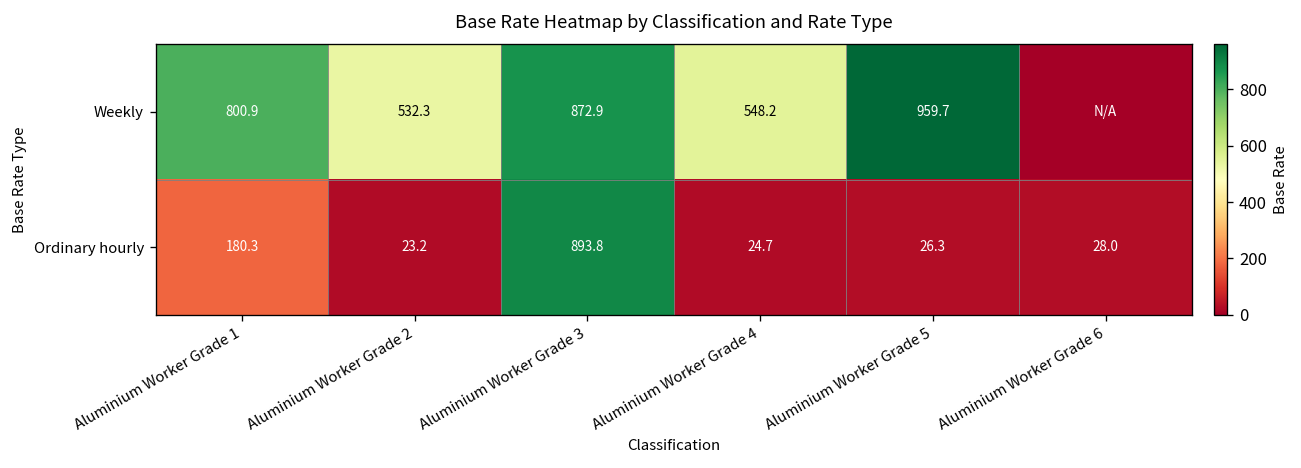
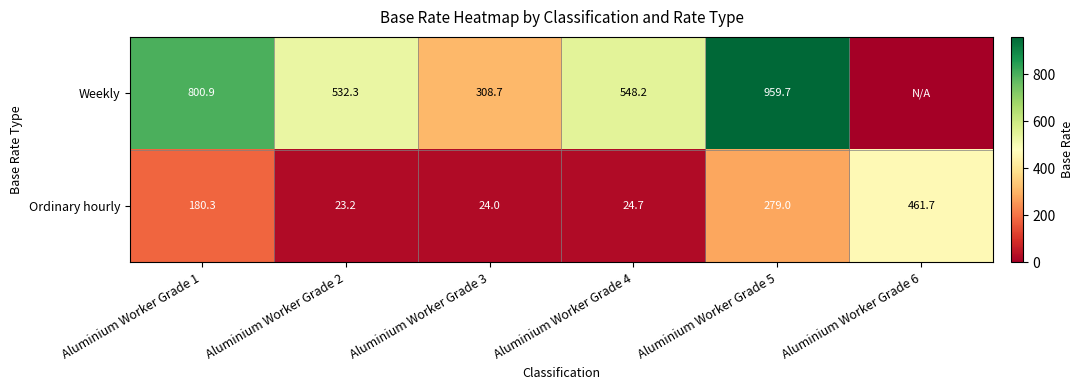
Weekly, Aluminium Worker Grade 3: 872.9 -> 308.7
Ordinary hourly, Aluminium Worker Grade 3: 893.8 -> 24.0
Ordinary hourly, Aluminium Worker Grade 5: 26.3 -> 279.0
Ordinary hourly, Aluminium Worker Grade 6: 28.0 -> 461.7
